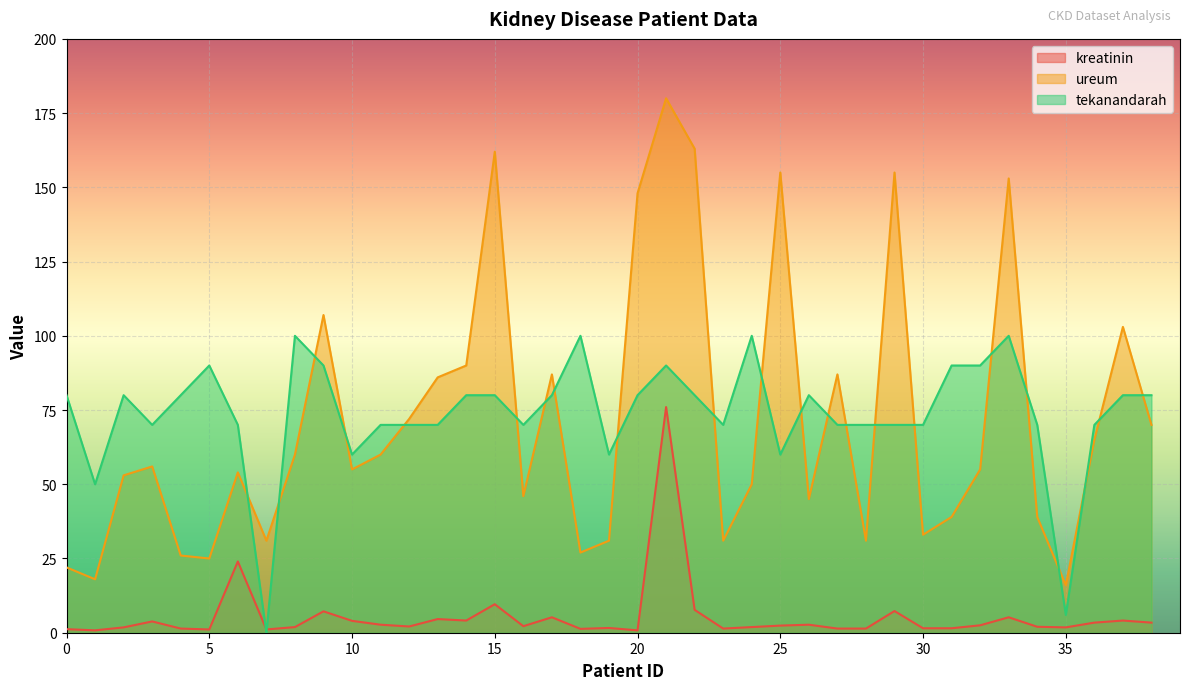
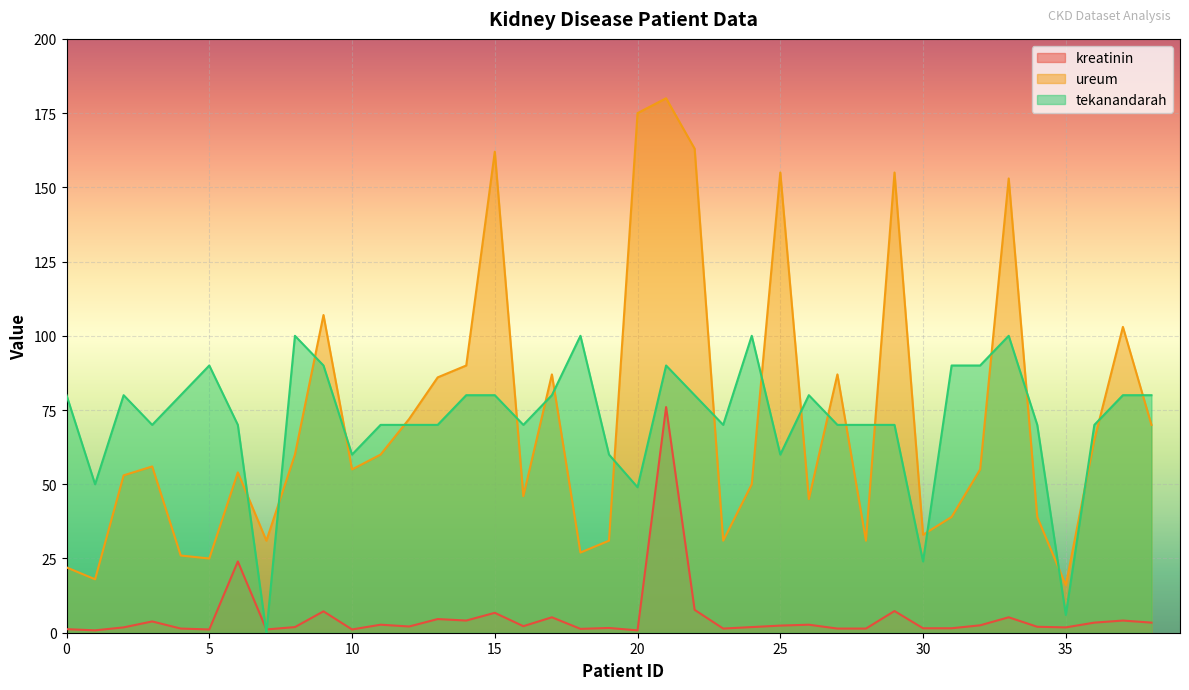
kreatinin, 10: 4 -> 1
kreatinin, 15: 10 -> 7
ureum, 20: 148 -> 175
tekanandarah, 20: 80 -> 49
tekanandarah, 30: 70 -> 24
